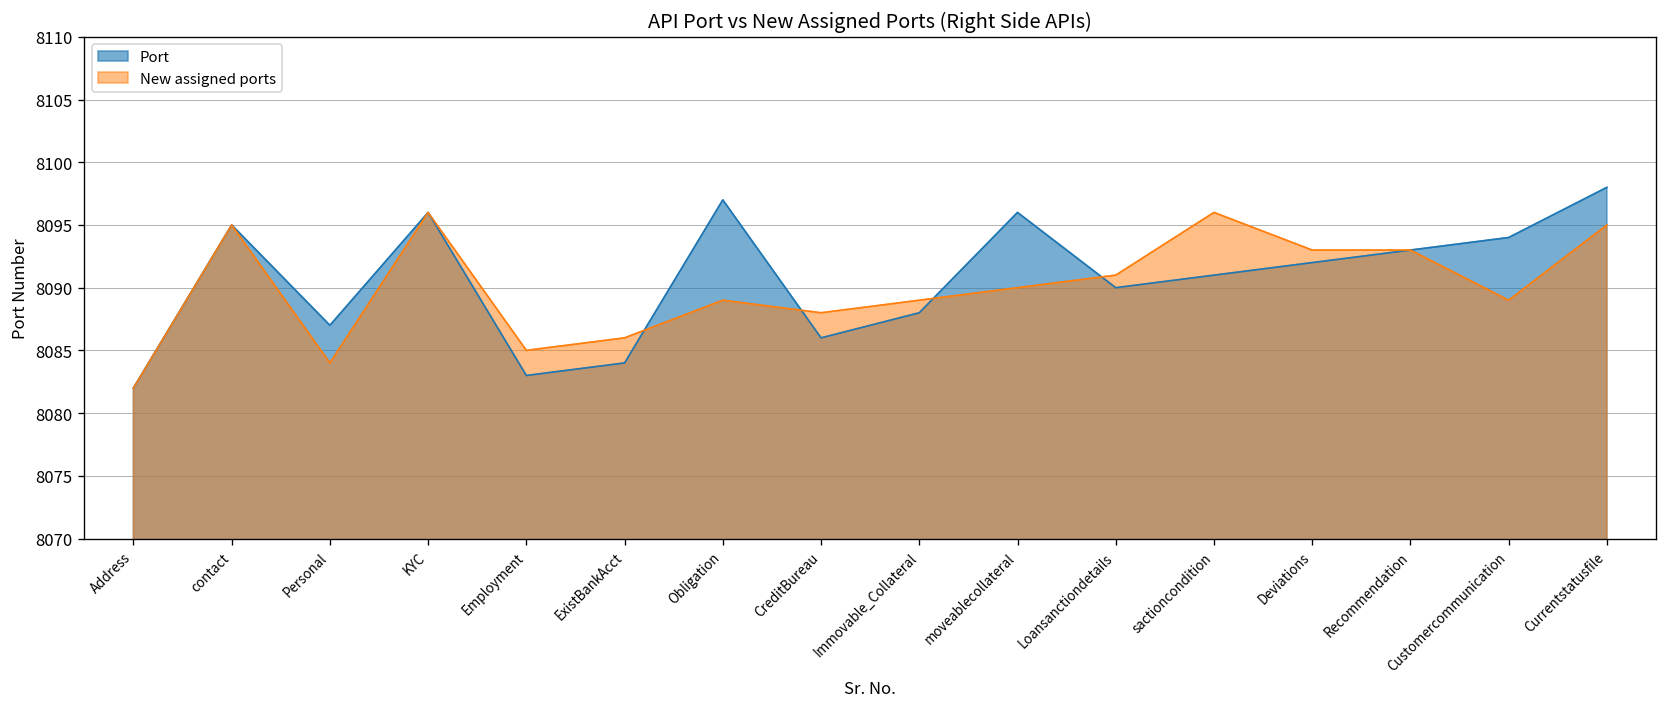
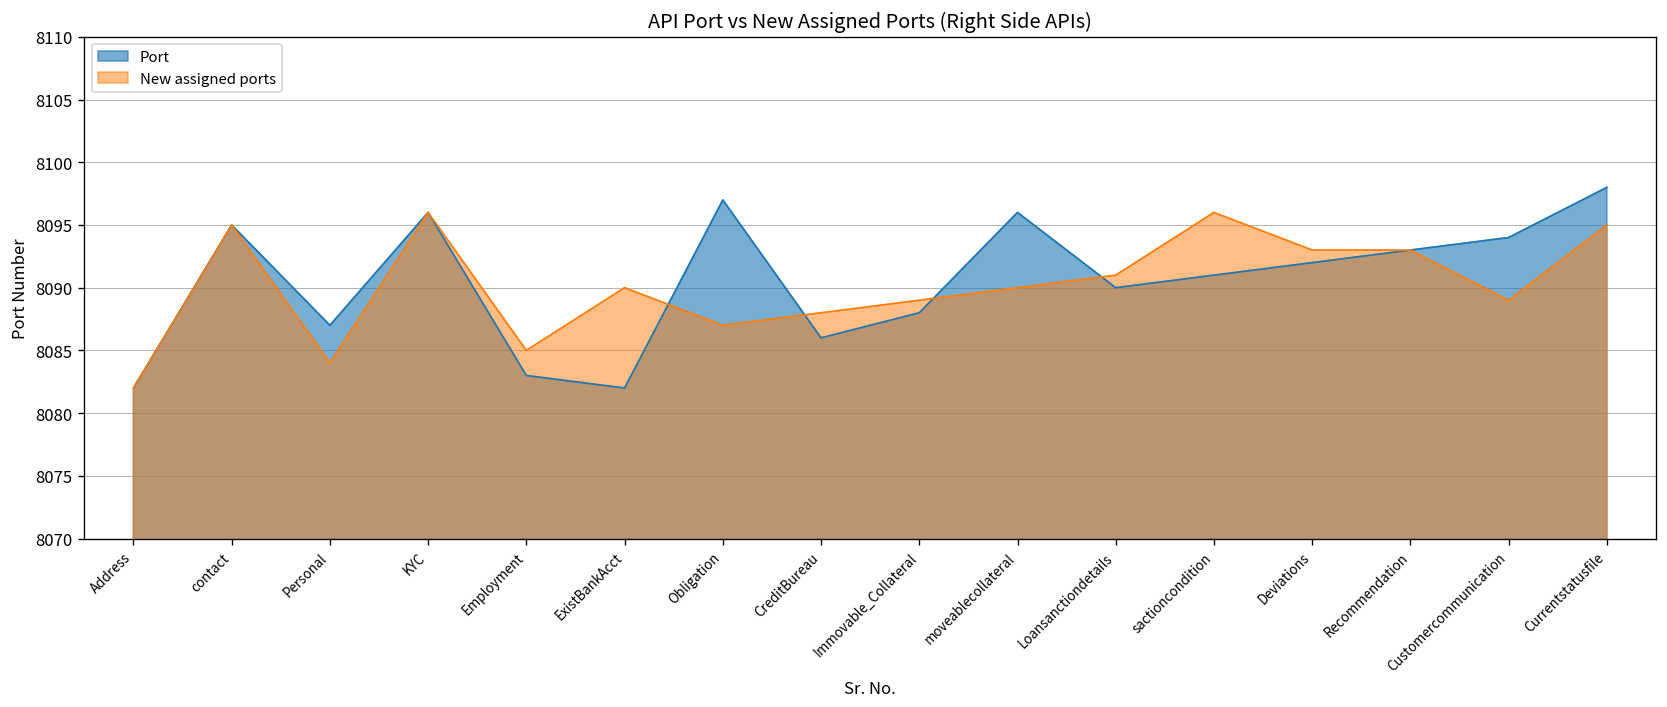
Port, ExistBankAcct: 8084 -> 8082
New assigned ports, ExistBankAcct: 8086 -> 8090
New assigned ports, Obligation: 8089 -> 8087
